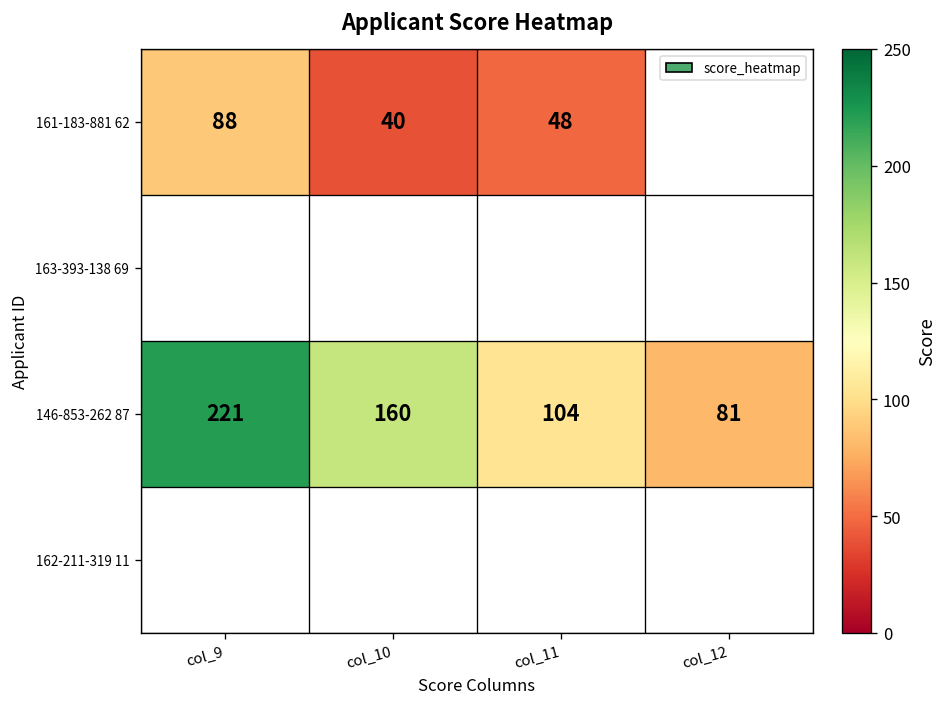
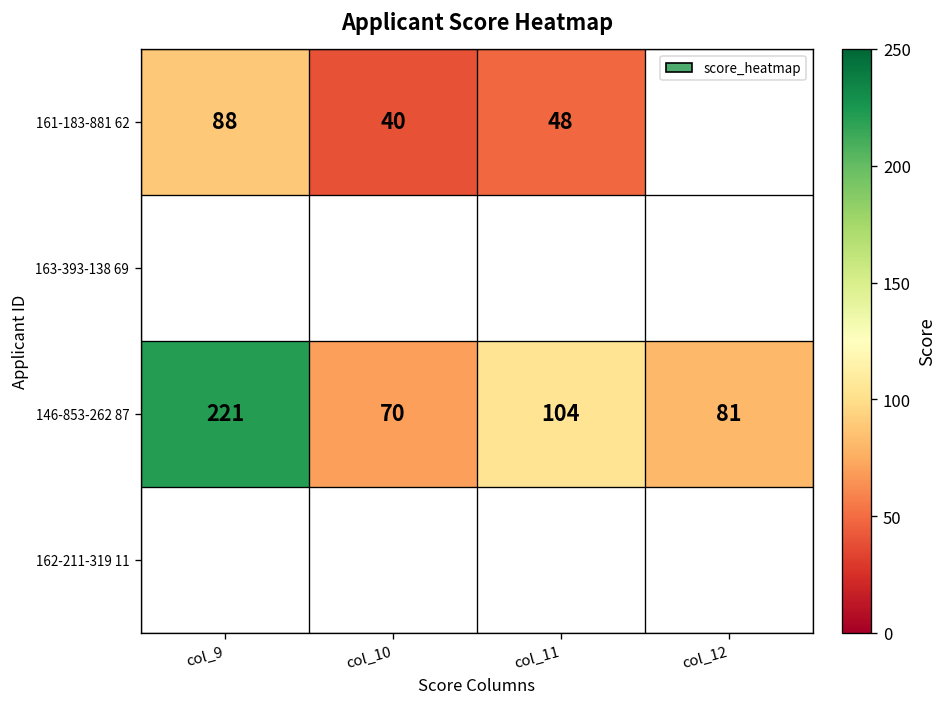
146-853-262 87, col_10: 160 -> 70
